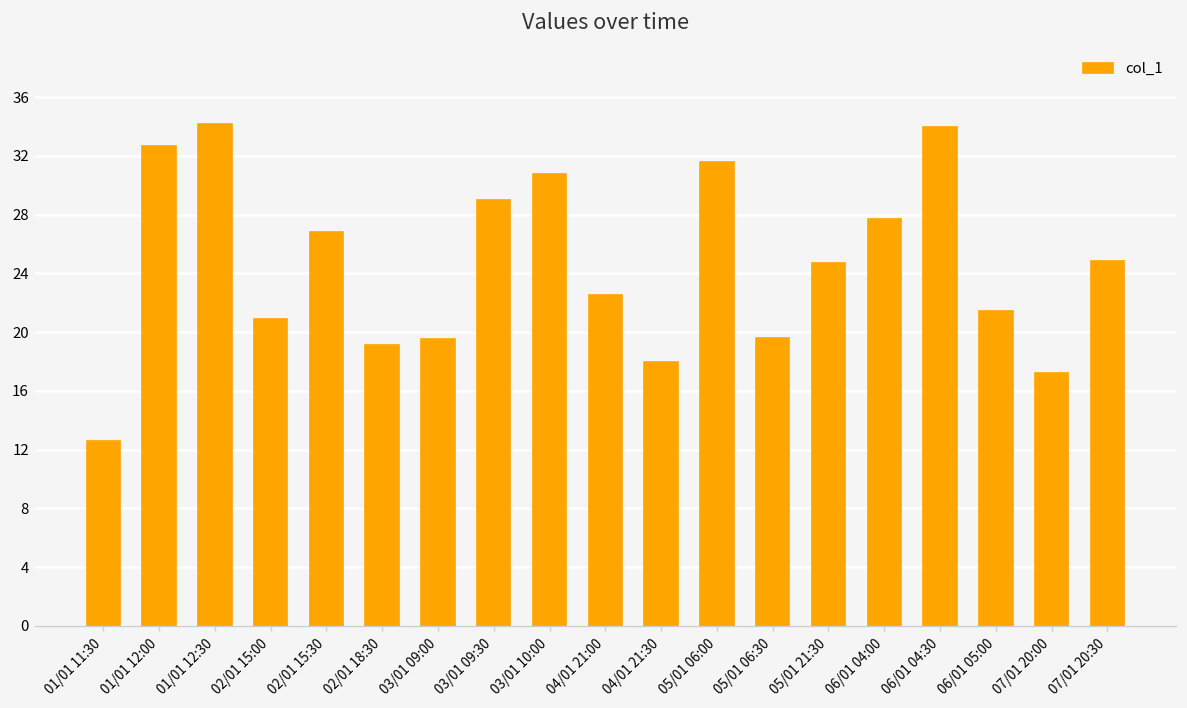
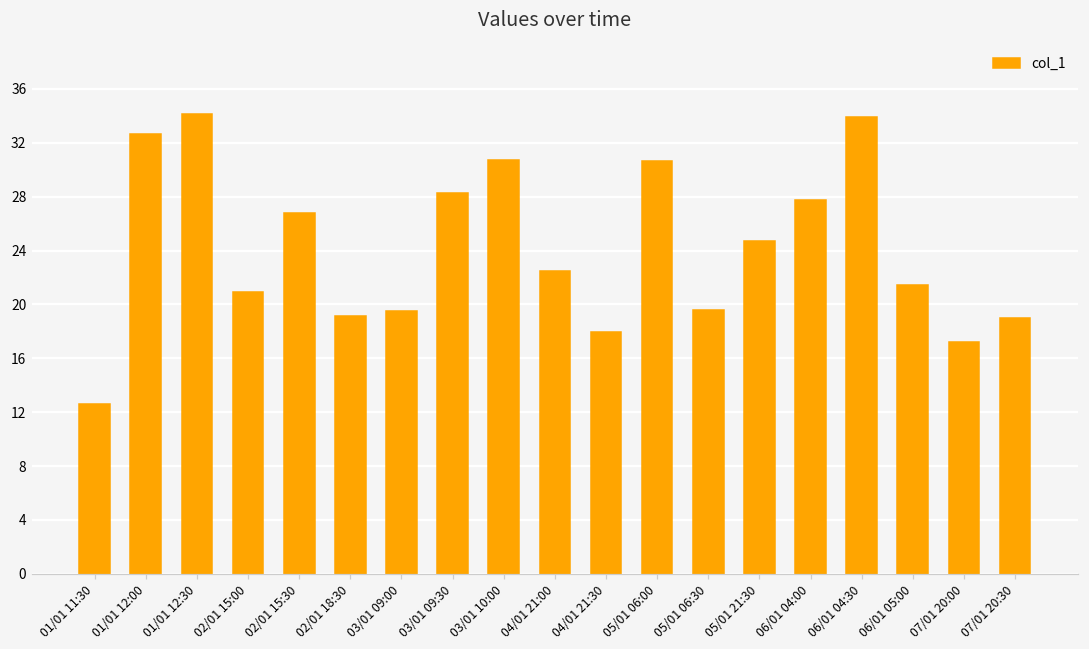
03/01 09:30: 29.0 -> 28.3
05/01 06:00: 31.6 -> 30.6
07/01 20:30: 24.9 -> 19.0
